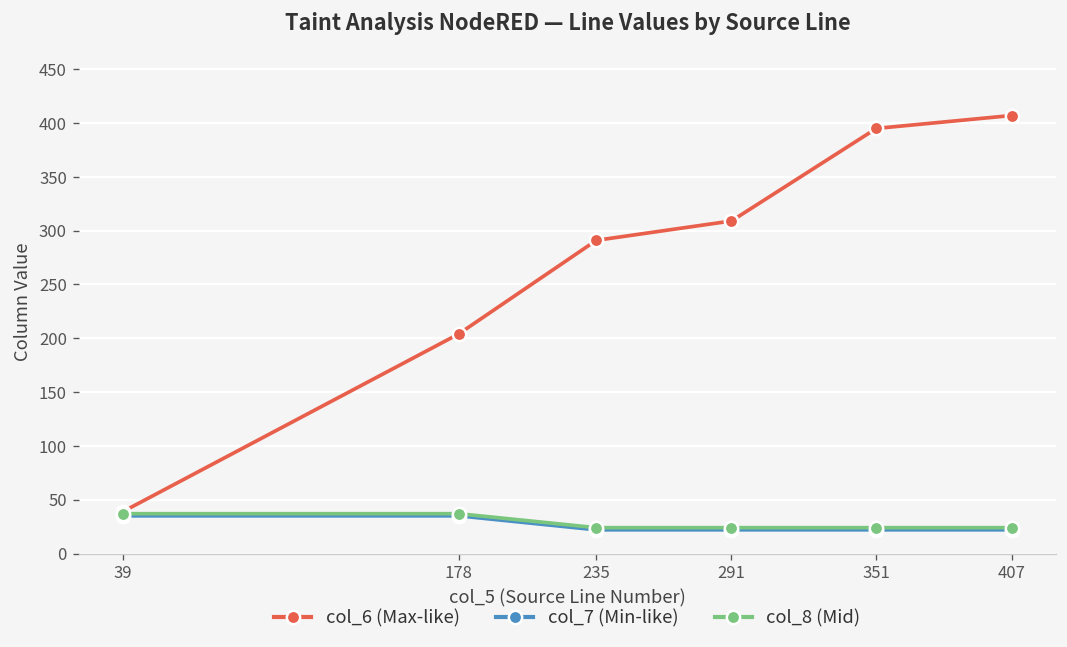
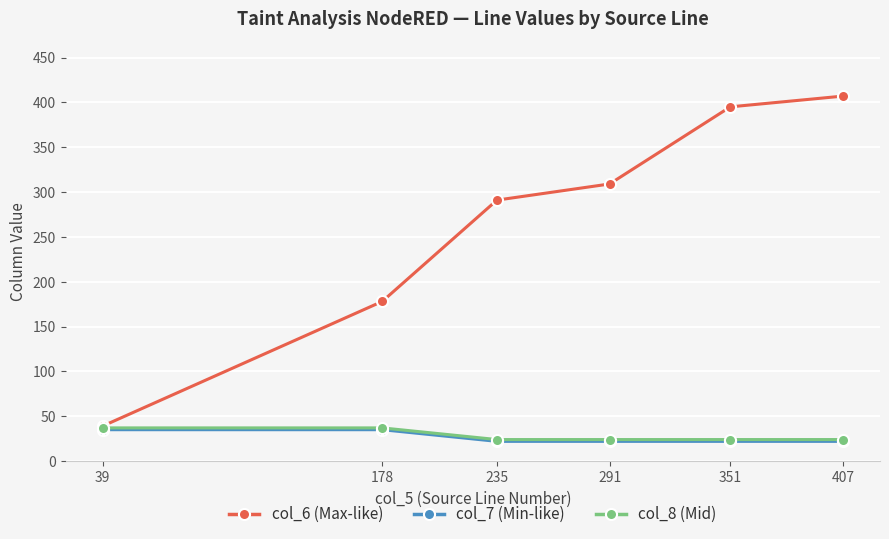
col_6 (Max-like), 178: 200 -> 180
